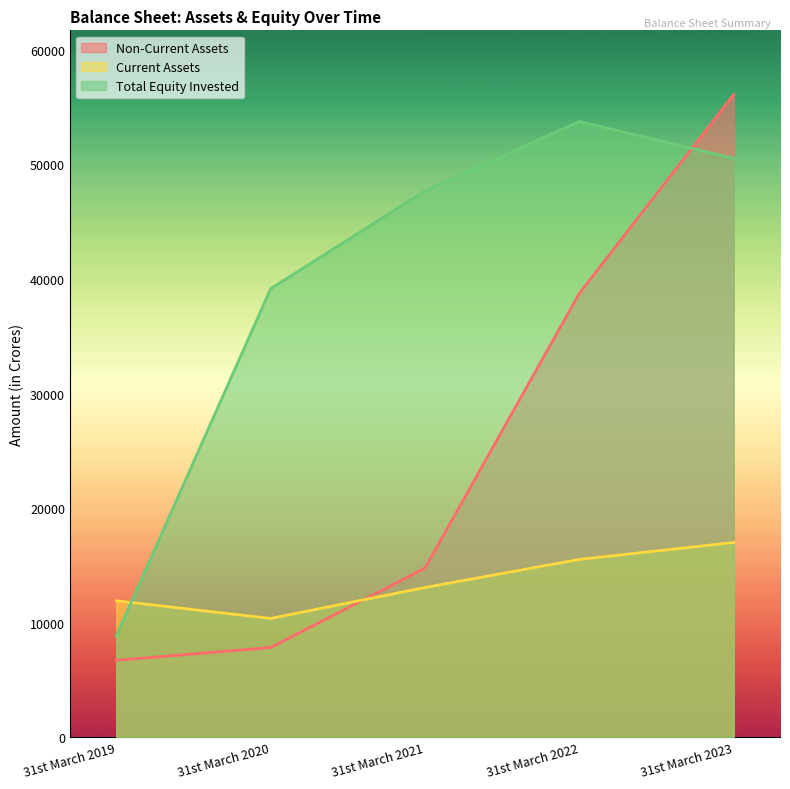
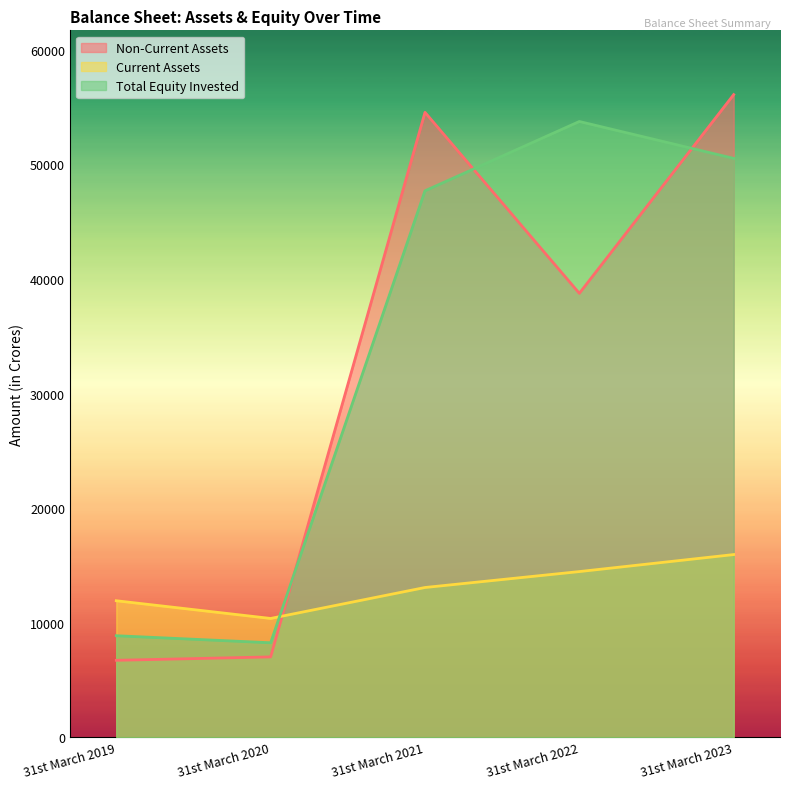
Non-Current Assets, 31st March 2020: 7800 -> 7000
Total Equity Invested, 31st March 2020: 39100 -> 8200
Non-Current Assets, 31st March 2021: 14800 -> 54500
Current Assets, 31st March 2022: 15500 -> 14500
Current Assets, 31st March 2023: 17000 -> 15900
